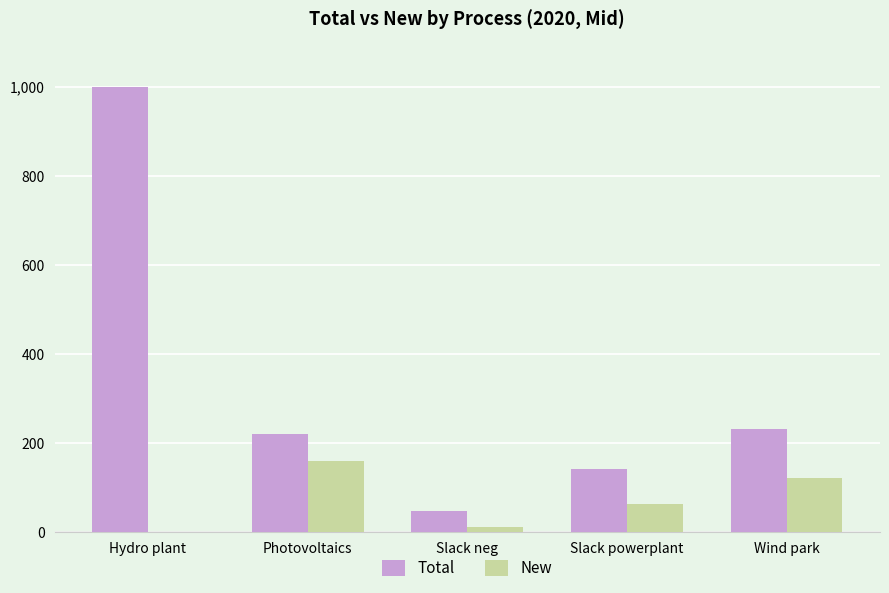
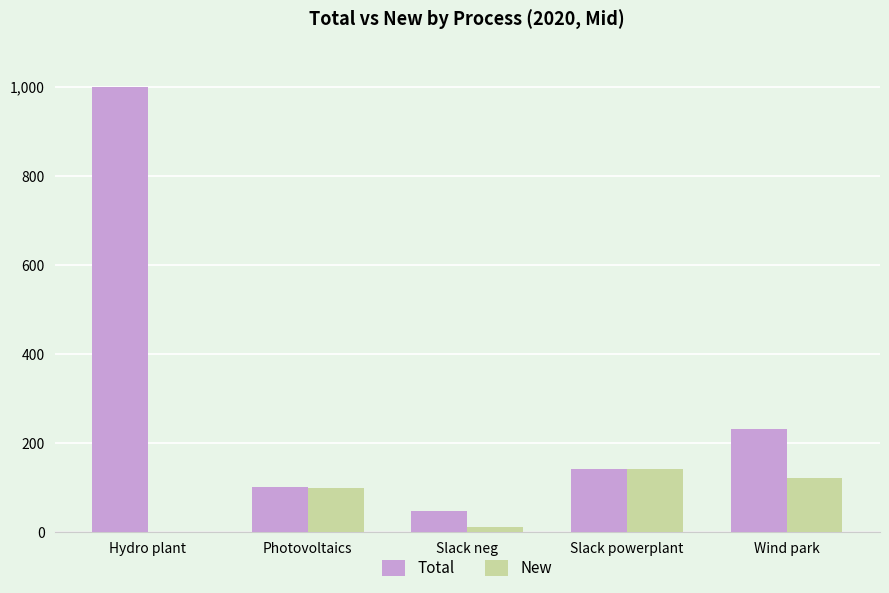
Total, Photovoltaics: 220 -> 100
New, Photovoltaics: 160 -> 100
New, Slack powerplant: 60 -> 140
